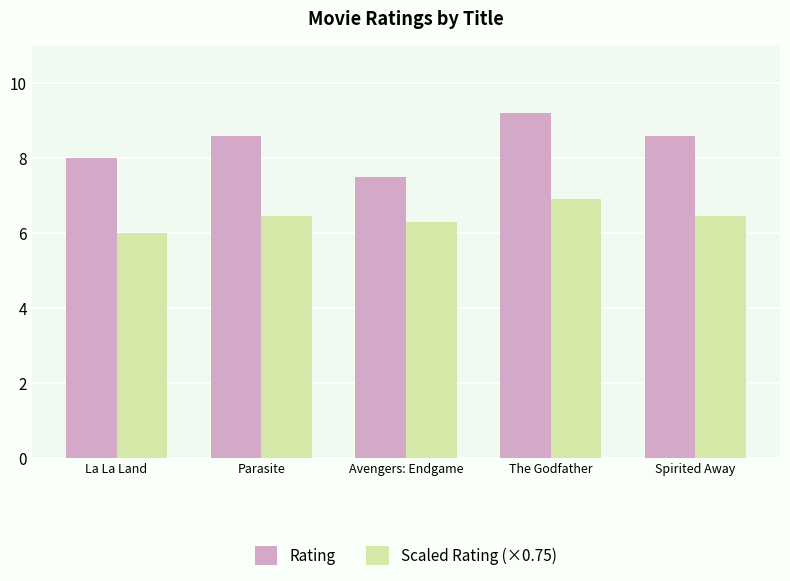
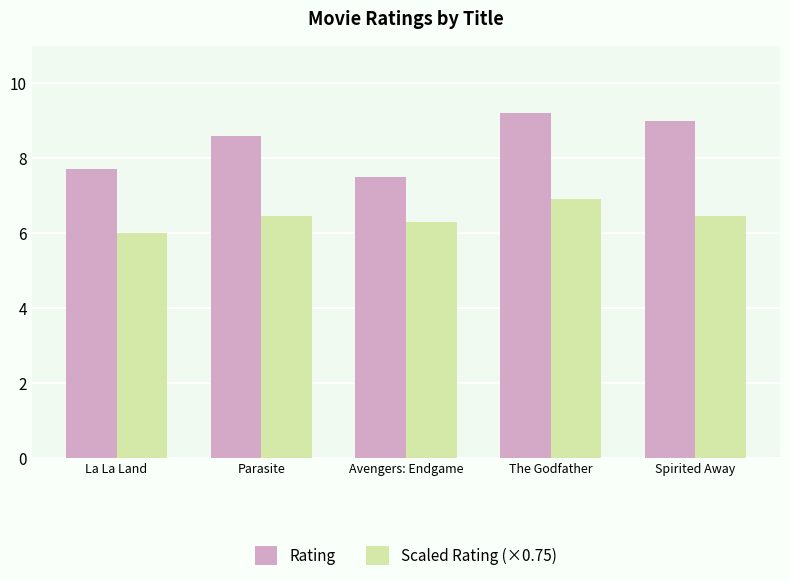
Rating, La La Land: 8.0 -> 7.7
Rating, Spirited Away: 8.6 -> 9.0
